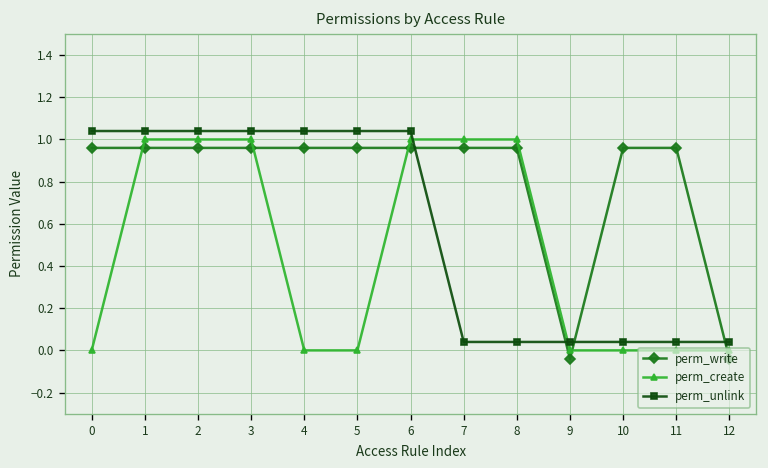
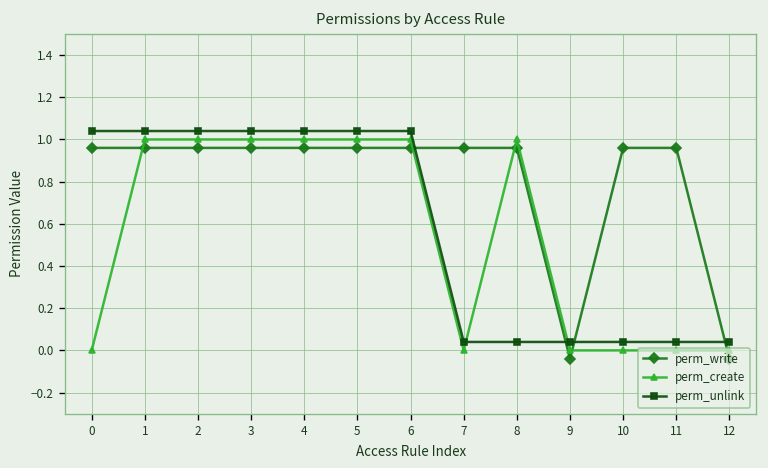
perm_create, 4: 0 -> 1
perm_create, 5: 0 -> 1
perm_create, 7: 1 -> 0
